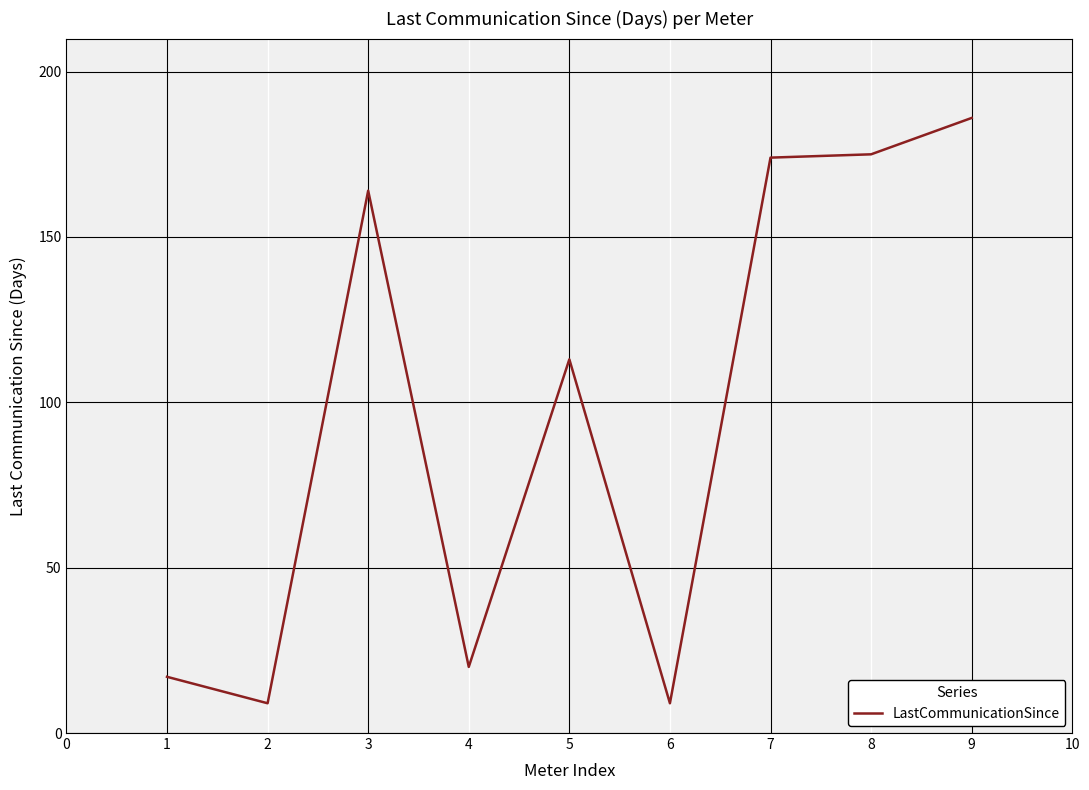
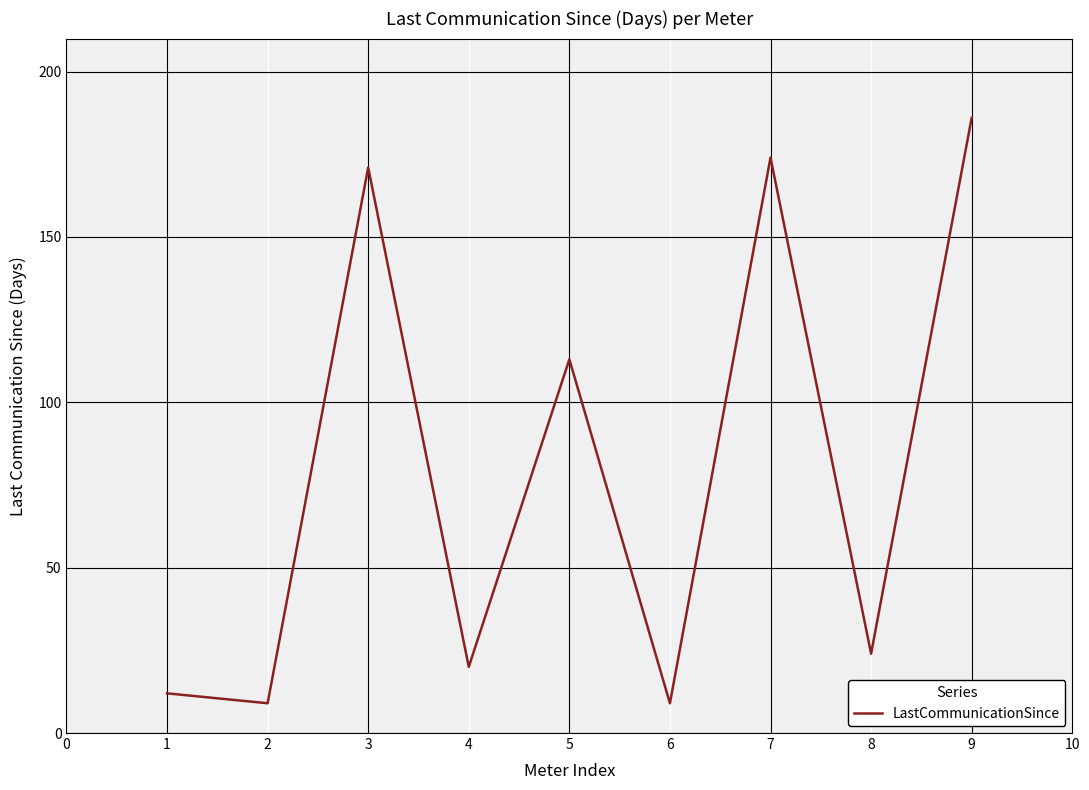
1: 17 -> 12
3: 164 -> 171
8: 175 -> 24
